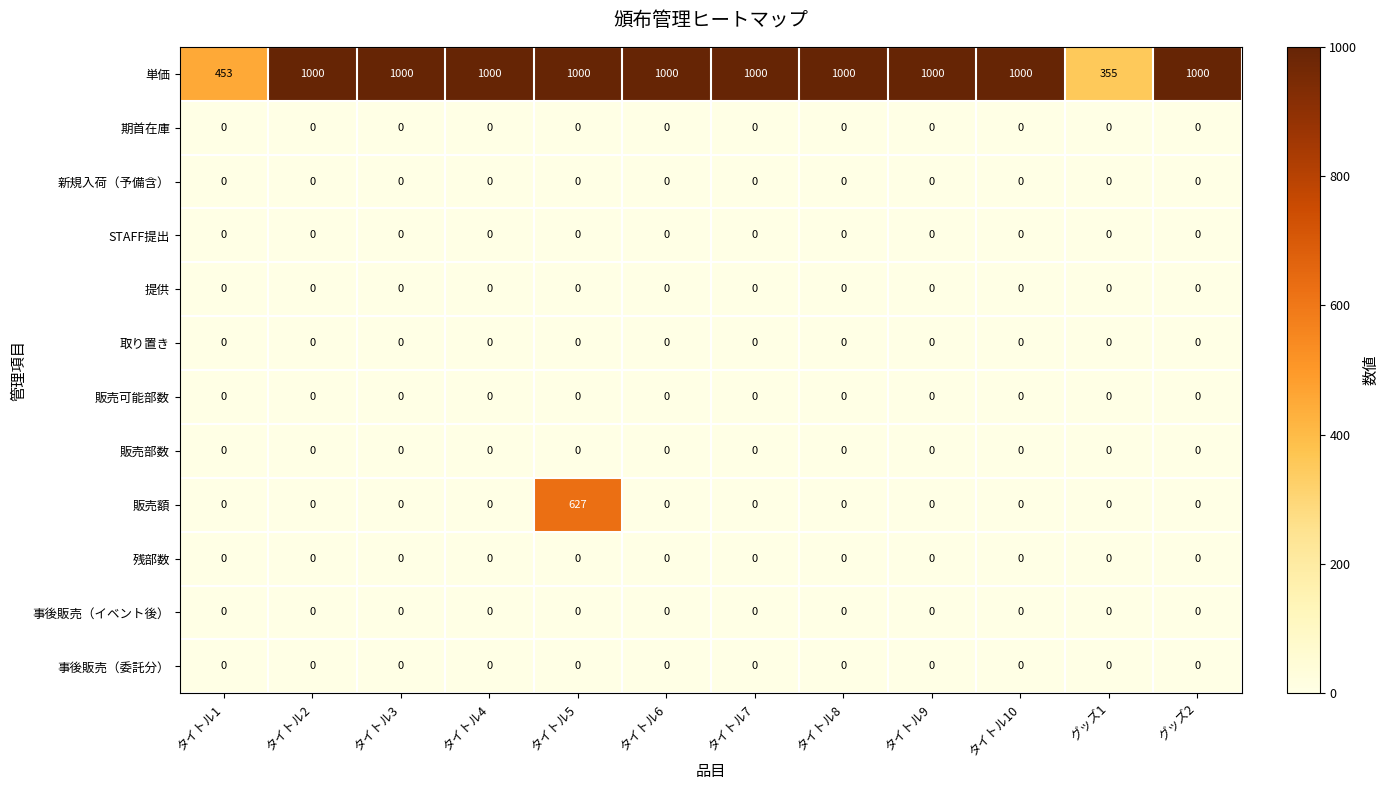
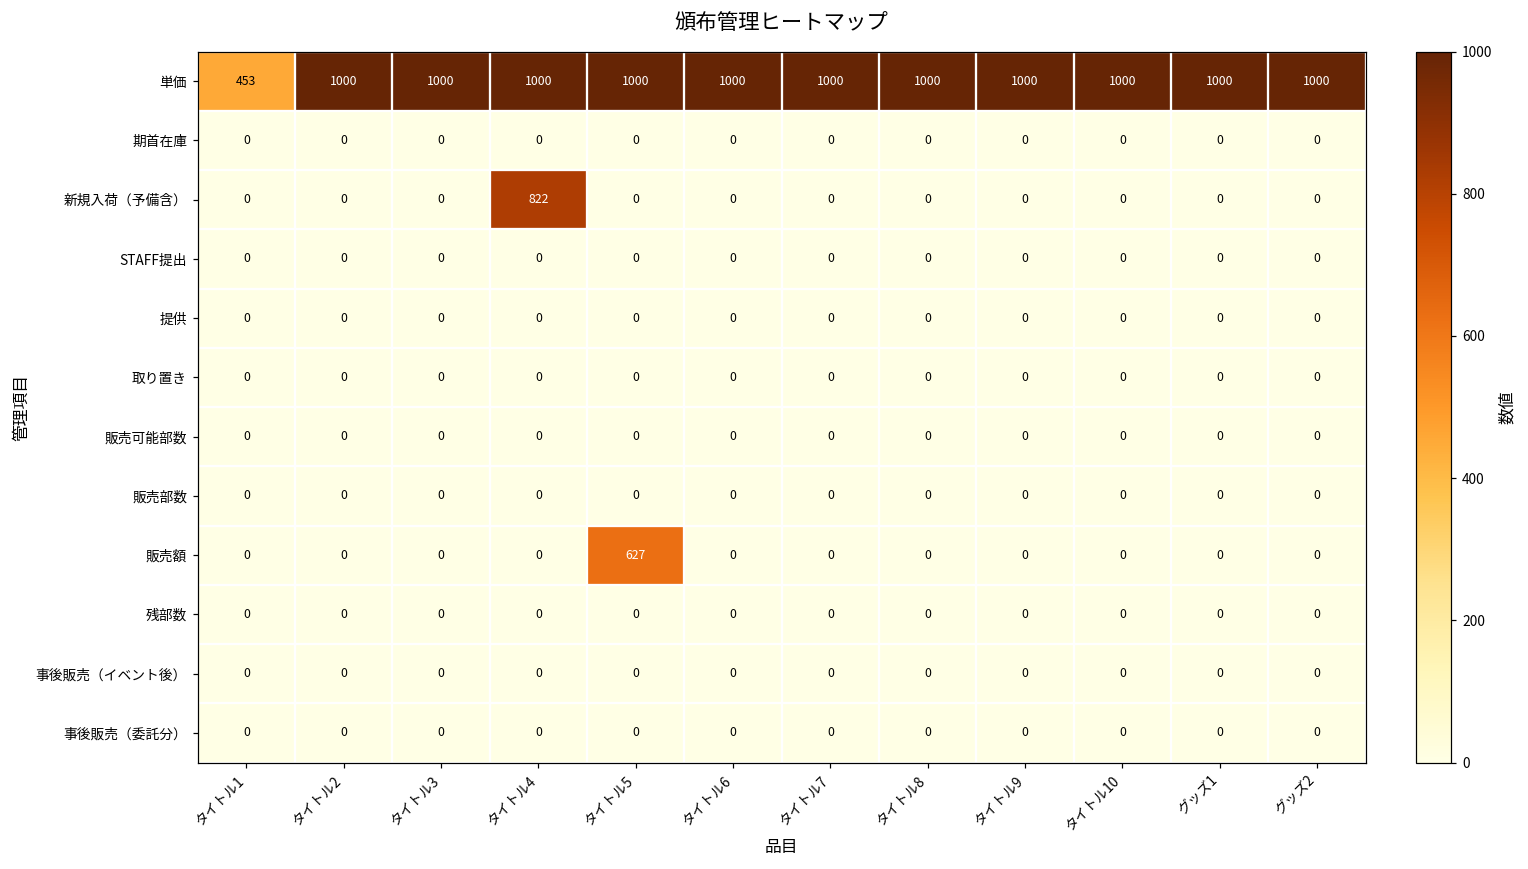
単価, グッズ1: 355 -> 1000
新規入荷（予備含）, タイトル4: 0 -> 822
